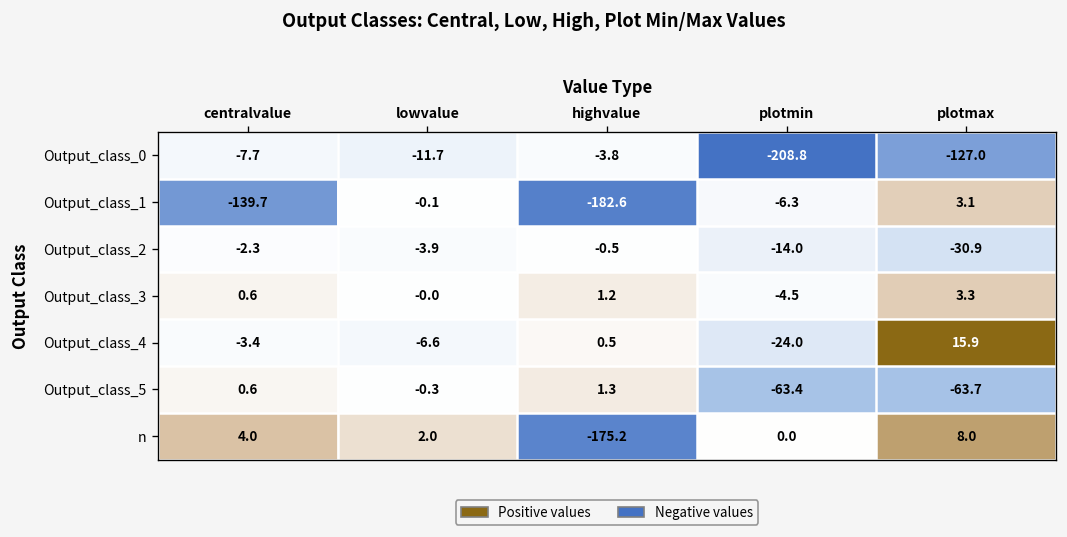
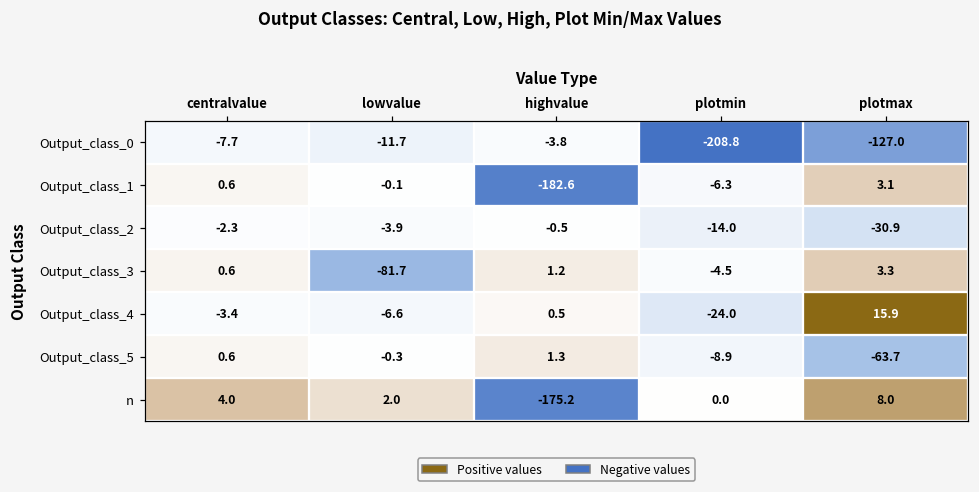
Output_class_1, centralvalue: -139.7 -> 0.6
Output_class_3, lowvalue: -0.0 -> -81.7
Output_class_5, plotmin: -63.4 -> -8.9
